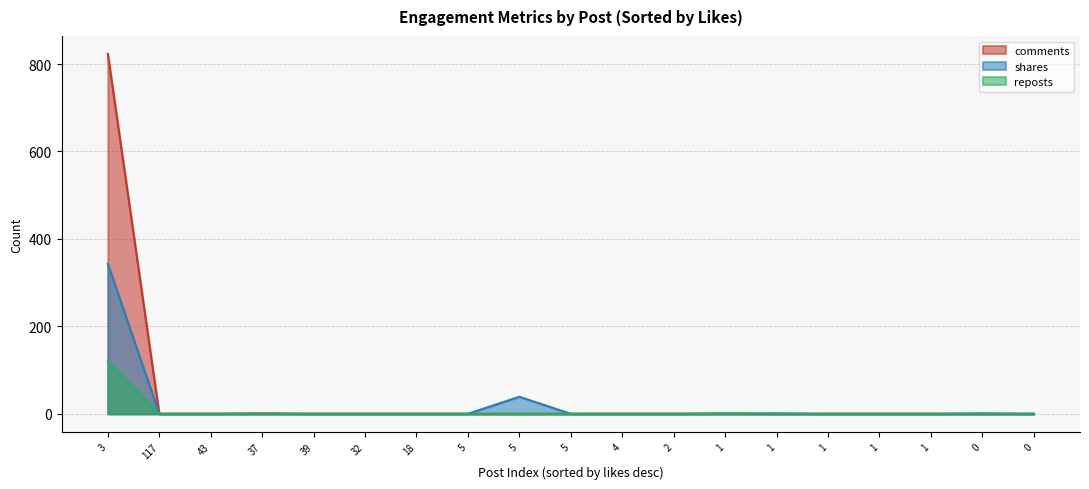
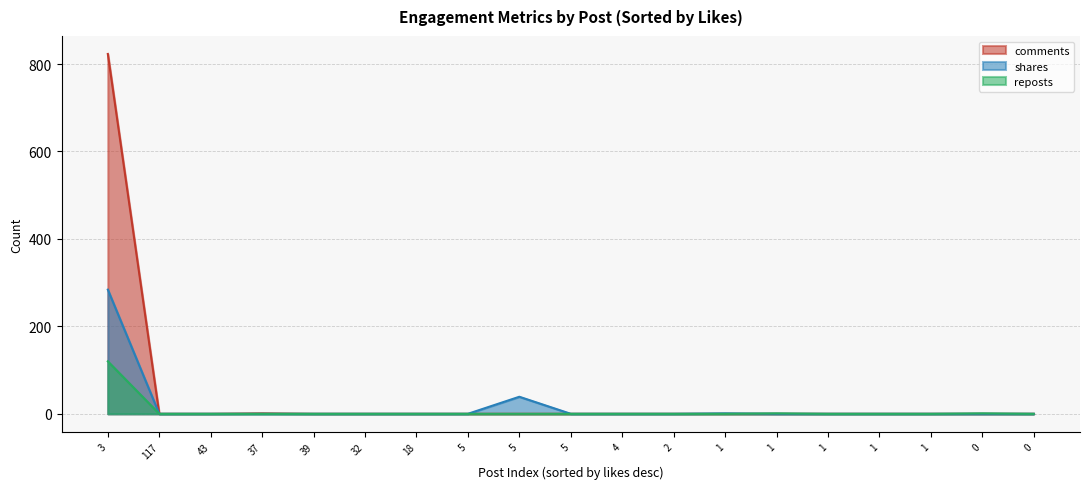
shares, 3: 340 -> 280
